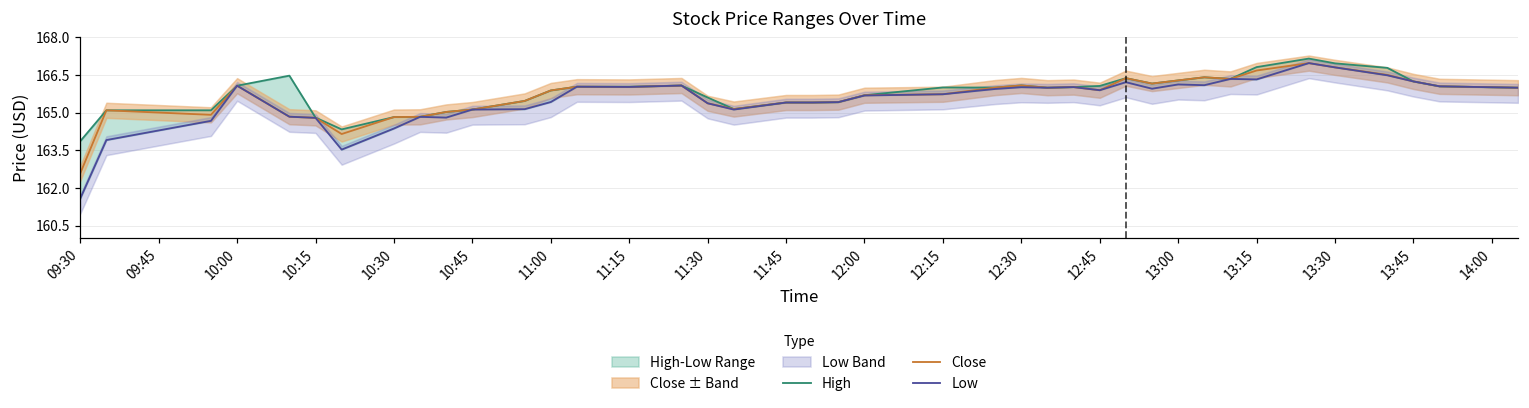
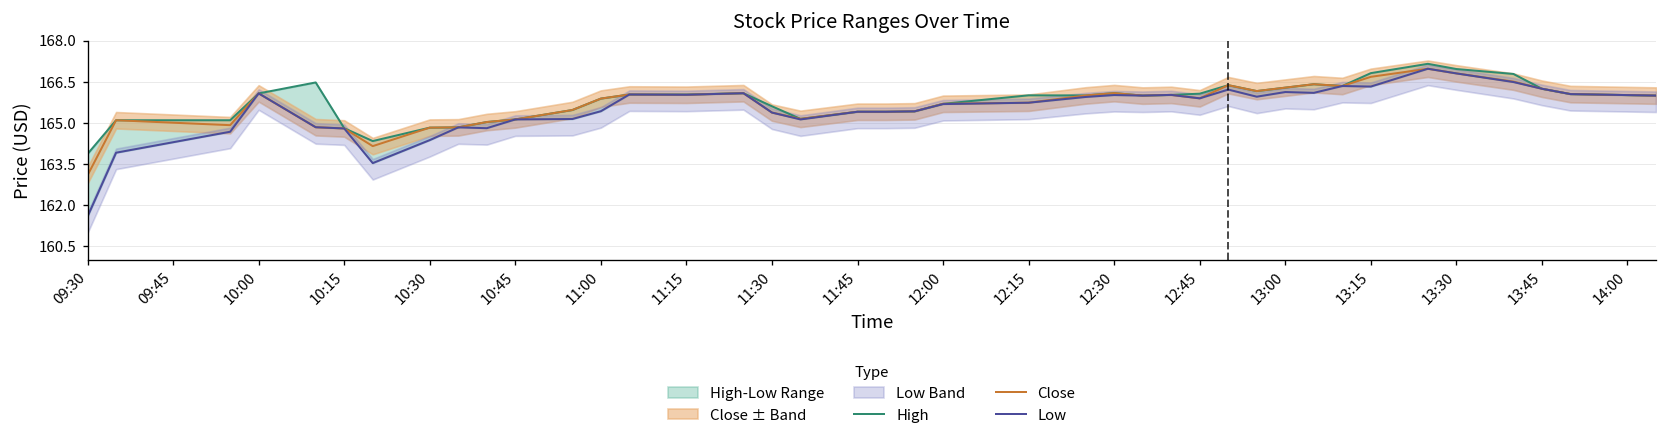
Close, 09:30: 162.6 -> 163.1
